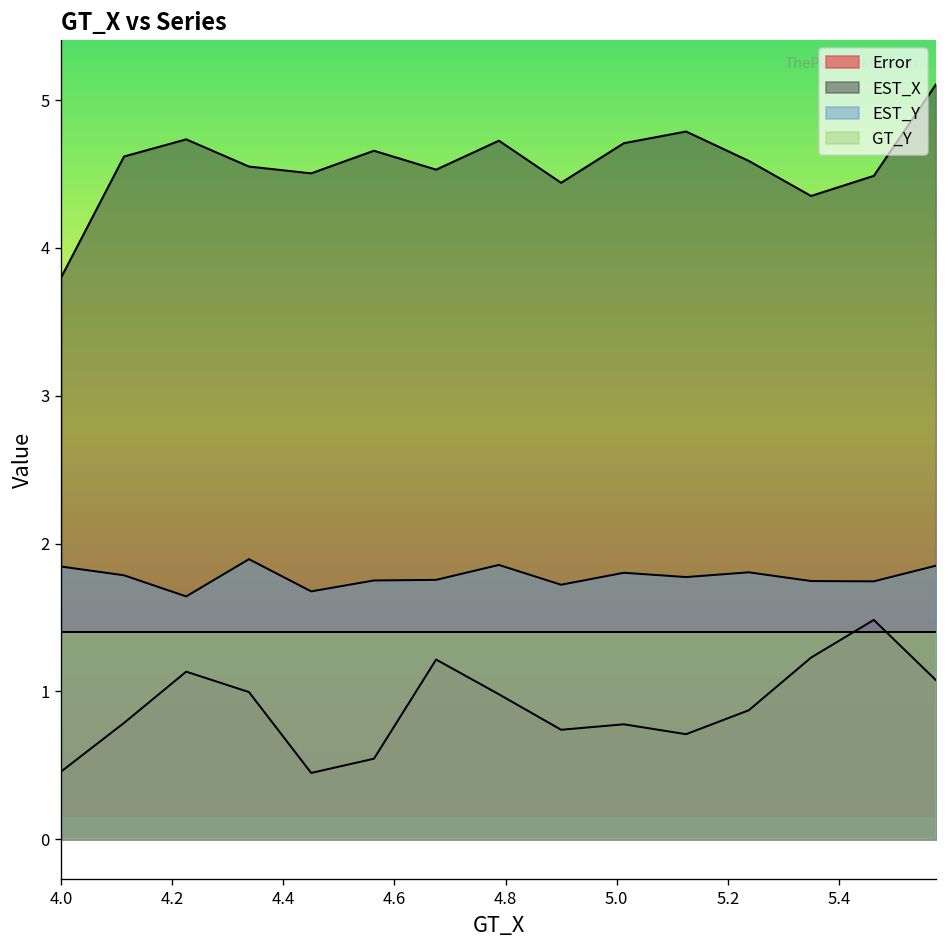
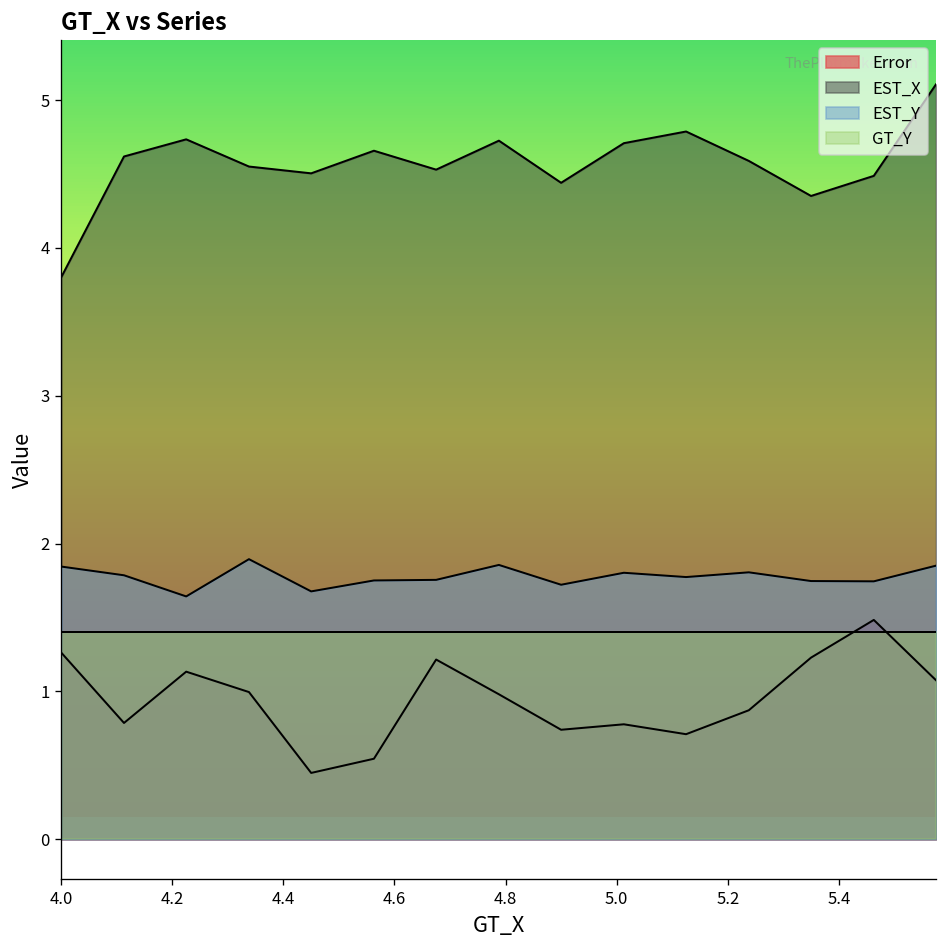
Error, 4.0: 0.46 -> 1.26
